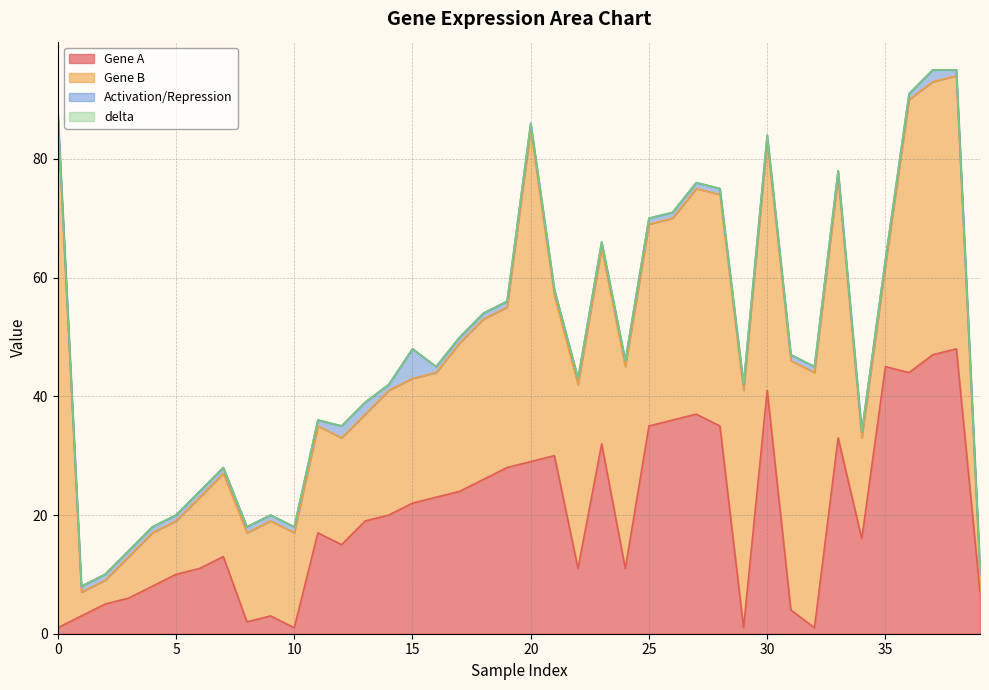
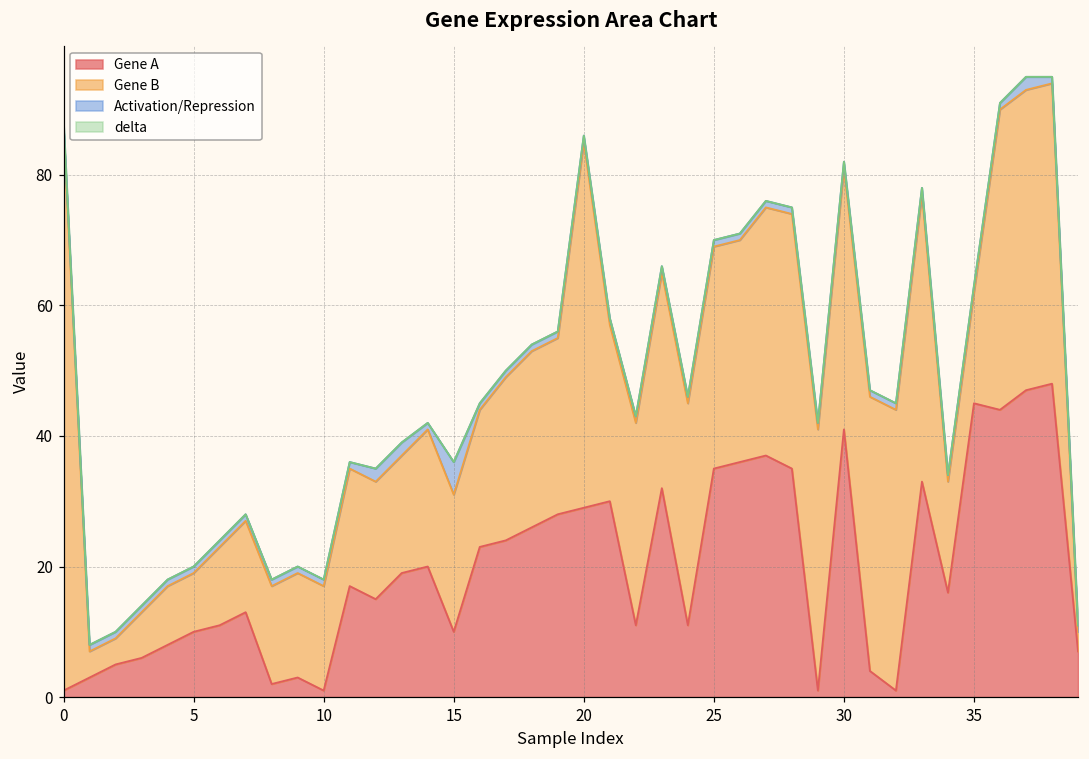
Gene A, 15: 22 -> 10
Gene B, 30: 42 -> 40
